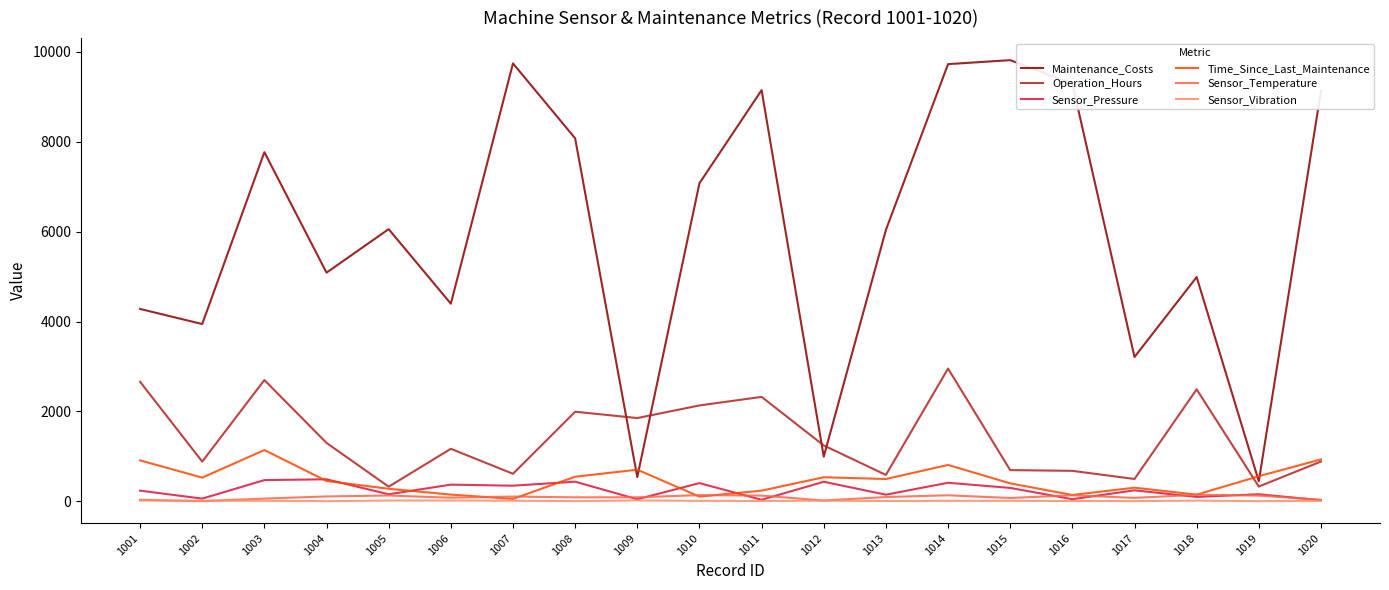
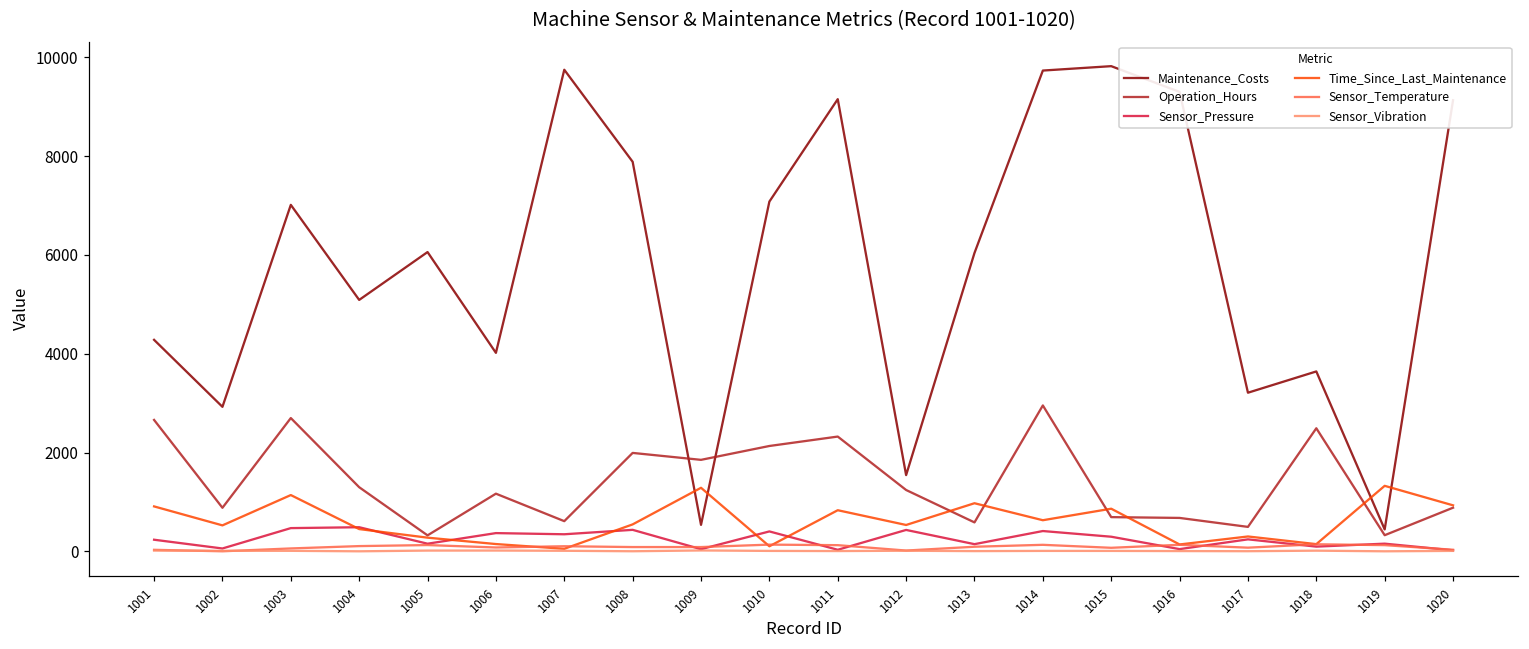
Maintenance_Costs, 1002: 3900 -> 2900
Maintenance_Costs, 1003: 7800 -> 7000
Maintenance_Costs, 1006: 4400 -> 4000
Maintenance_Costs, 1008: 8100 -> 7900
Time_Since_Last_Maintenance, 1009: 700 -> 1300
Time_Since_Last_Maintenance, 1011: 200 -> 800
Maintenance_Costs, 1012: 1000 -> 1500
Time_Since_Last_Maintenance, 1013: 500 -> 1000
Time_Since_Last_Maintenance, 1014: 800 -> 600
Time_Since_Last_Maintenance, 1015: 400 -> 900
Maintenance_Costs, 1018: 5000 -> 3600
Time_Since_Last_Maintenance, 1019: 600 -> 1300
